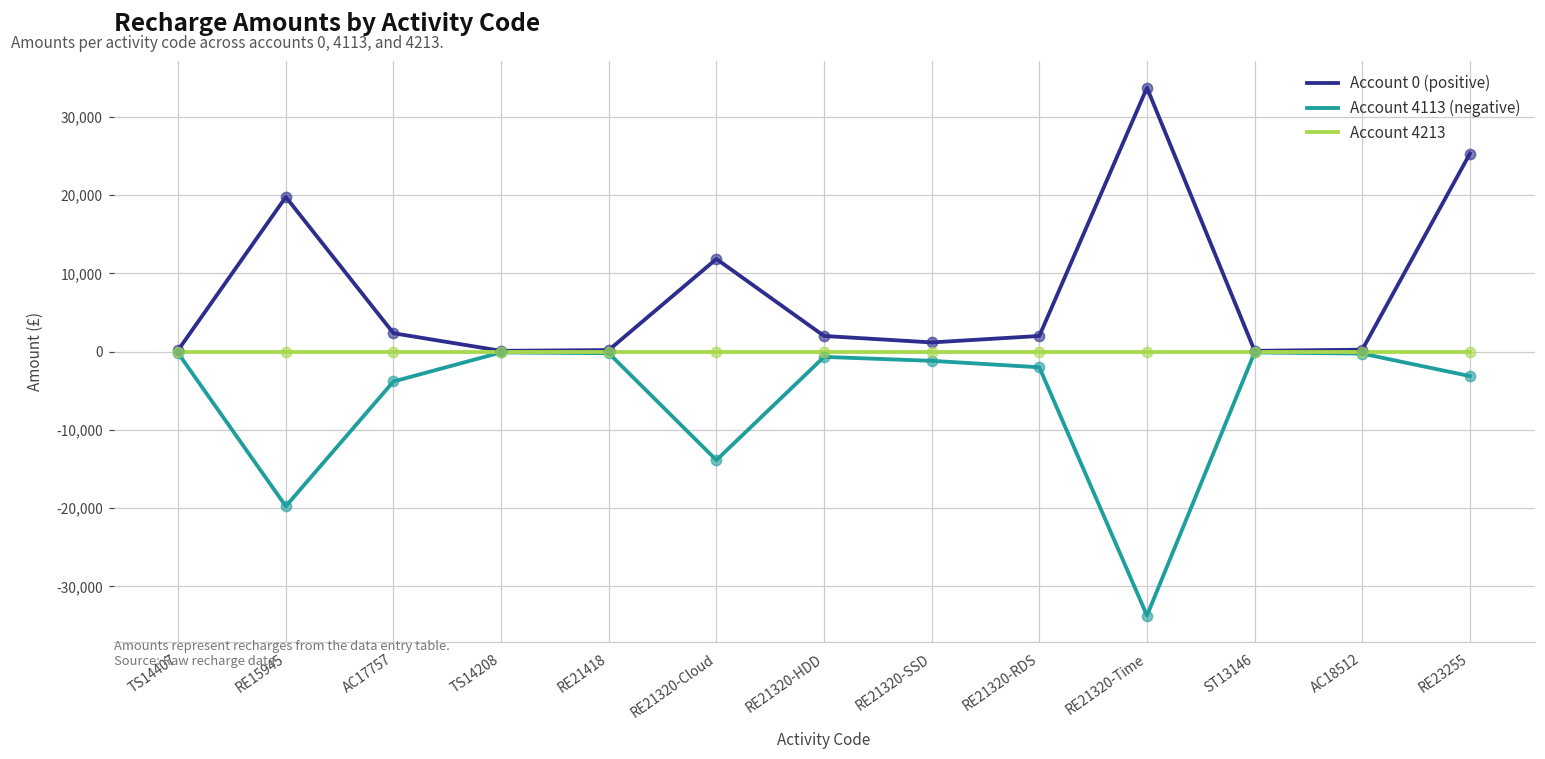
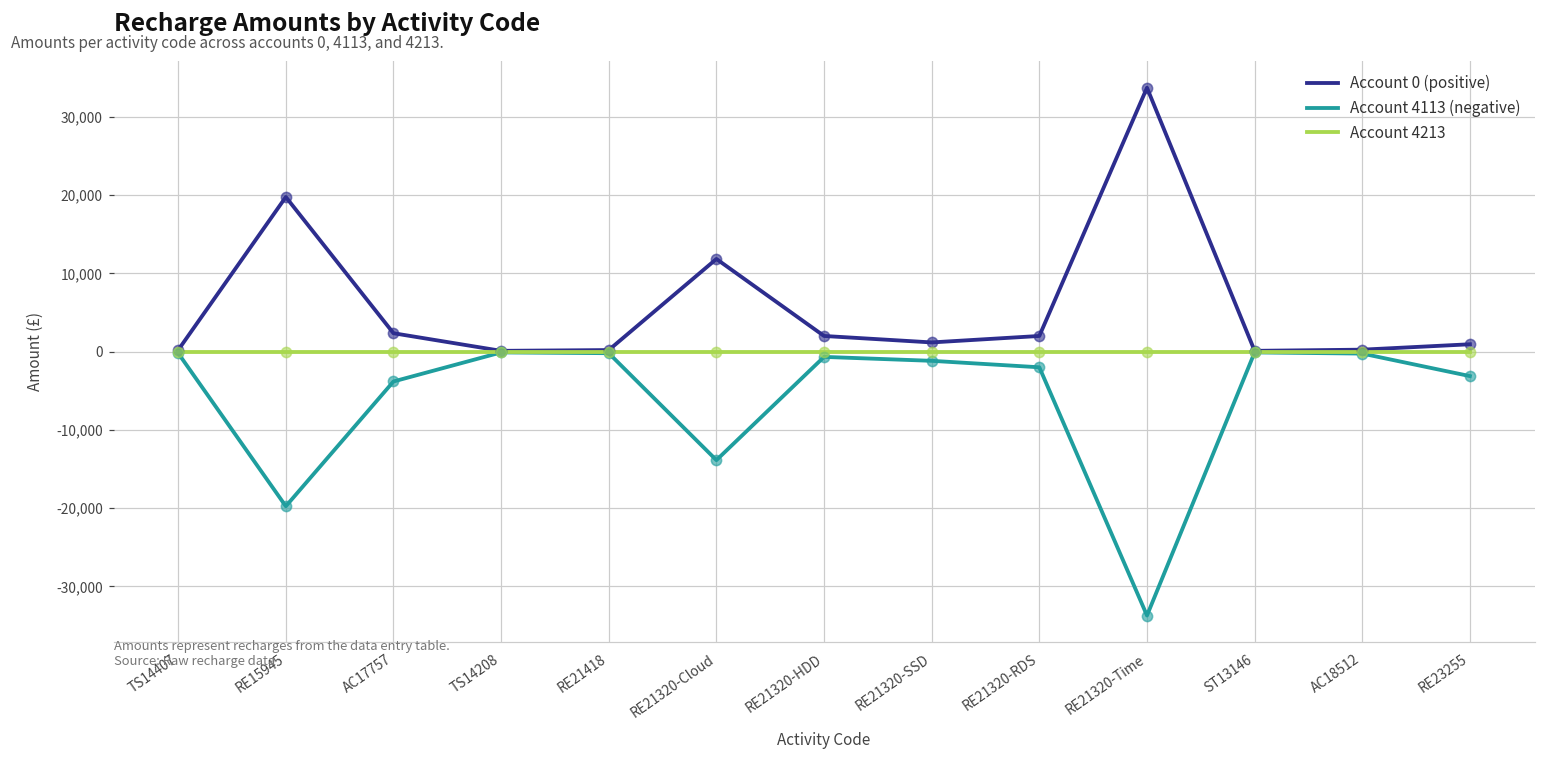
Account 0 (positive), RE23255: 25,000 -> 1,000
